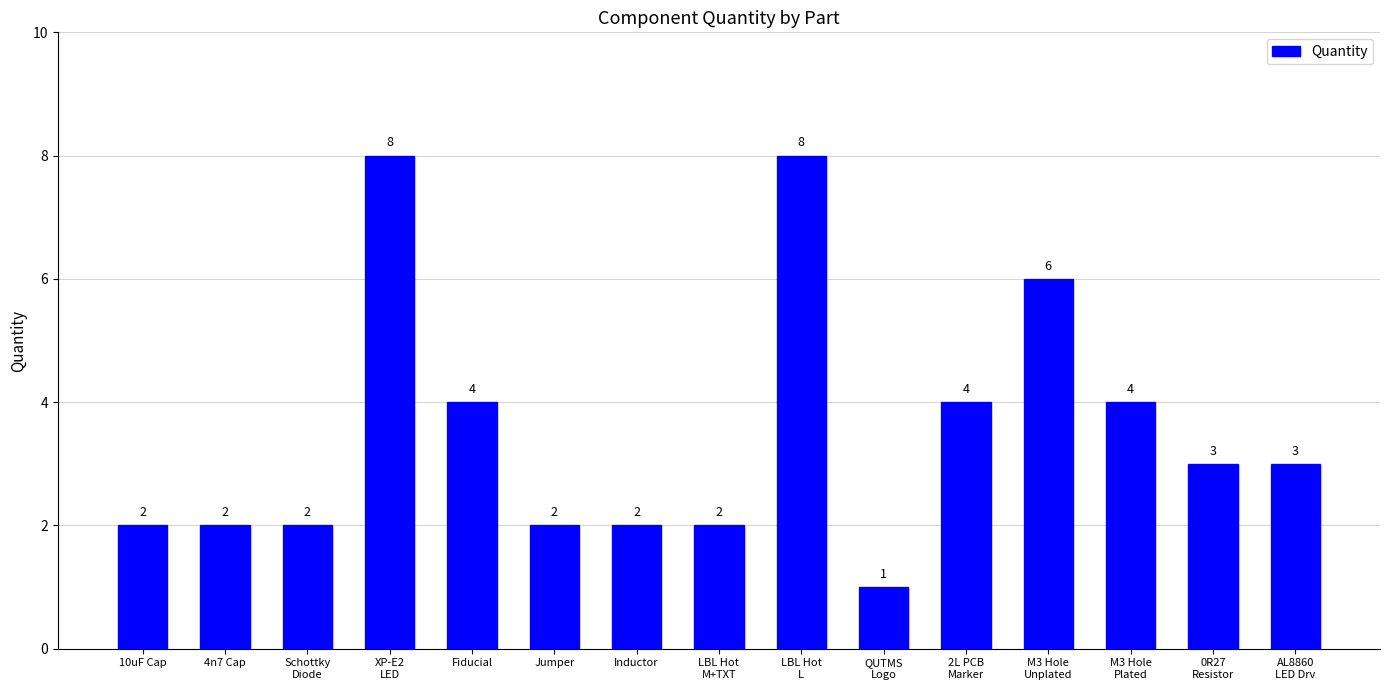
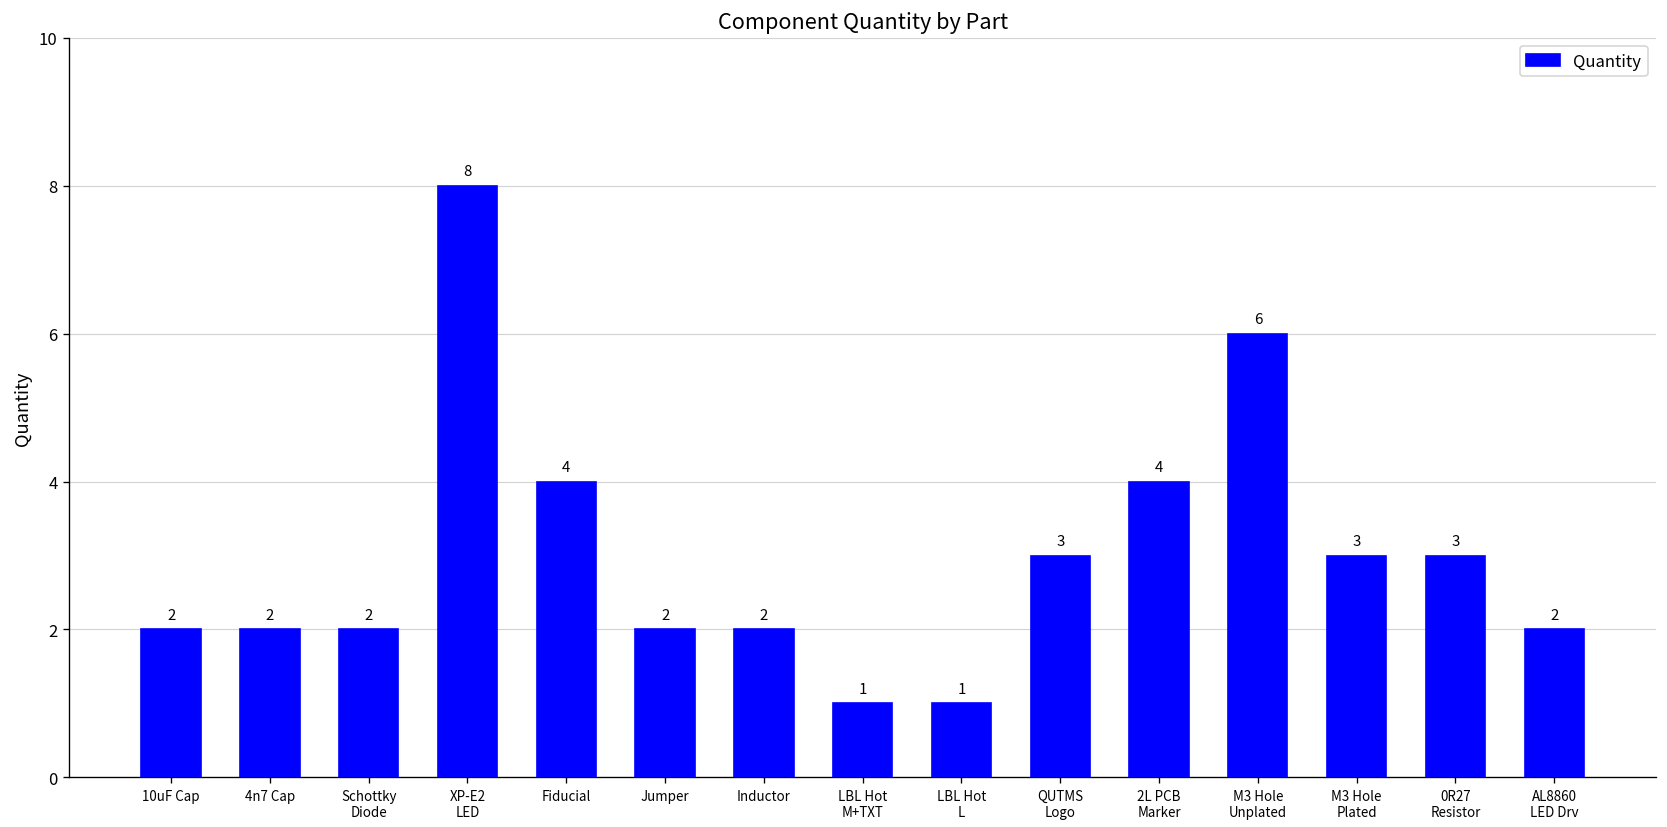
LBL Hot M+TXT: 2 -> 1
LBL Hot L: 8 -> 1
QUTMS Logo: 1 -> 3
M3 Hole Plated: 4 -> 3
AL8860 LED Drv: 3 -> 2
